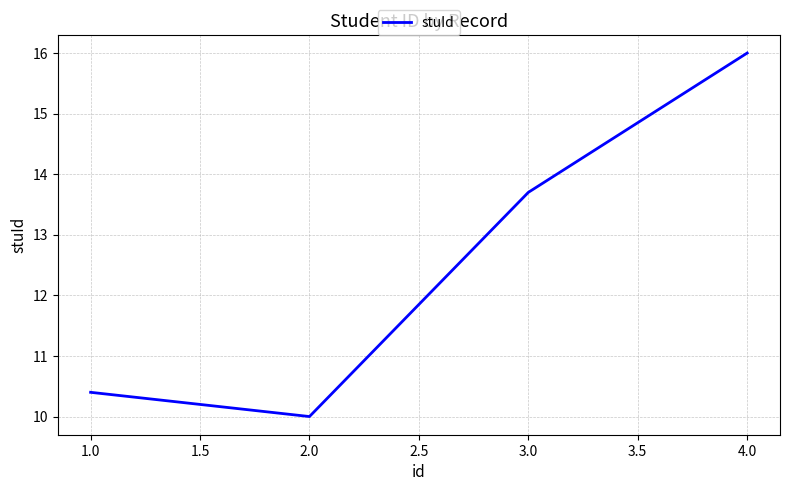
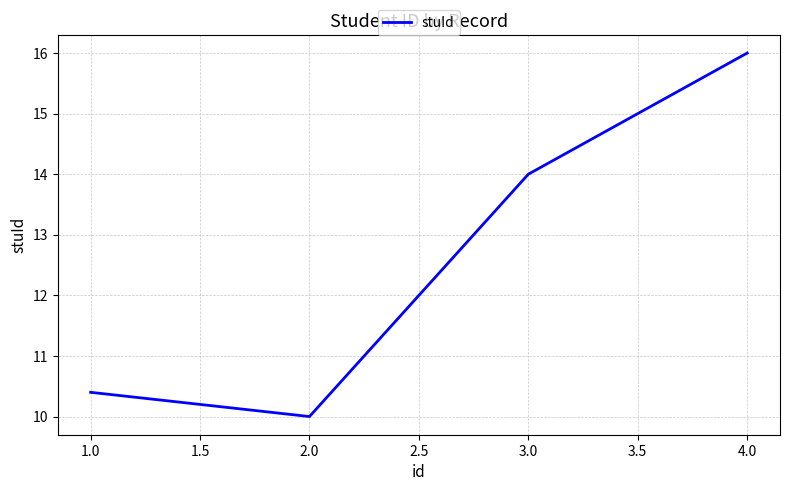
3.0: 13.7 -> 14.0
